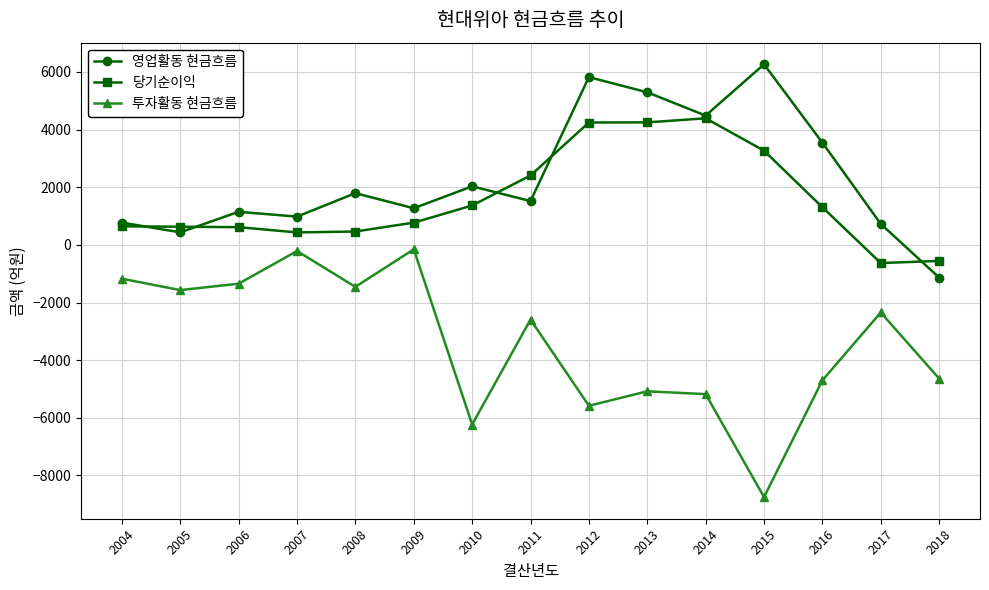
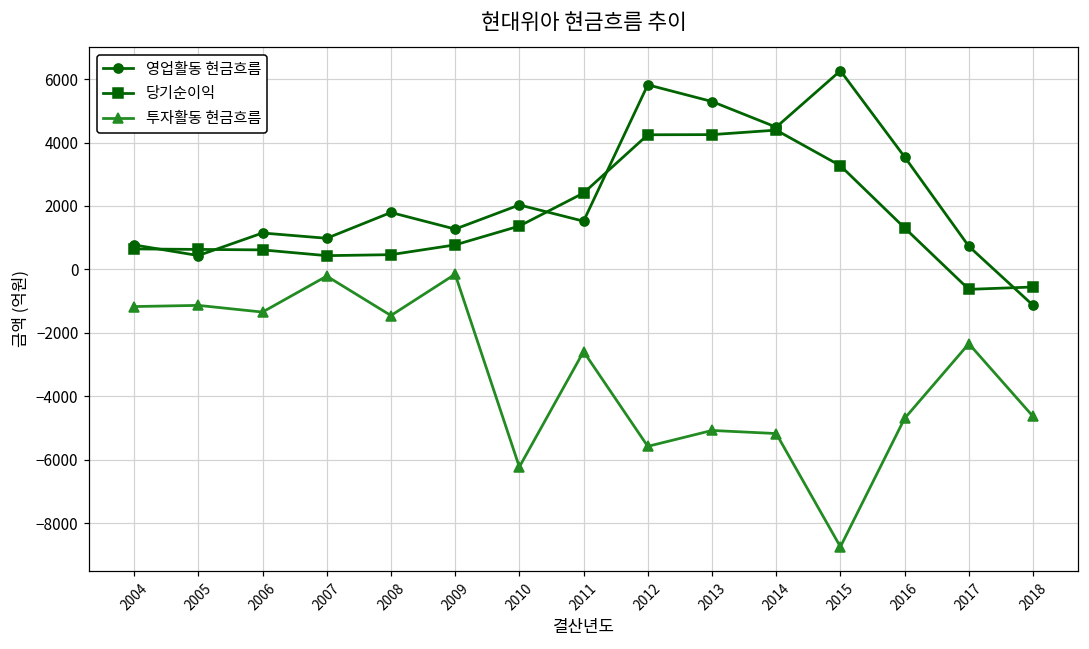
투자활동 현금흐름, 2005: -1600 -> -1100
